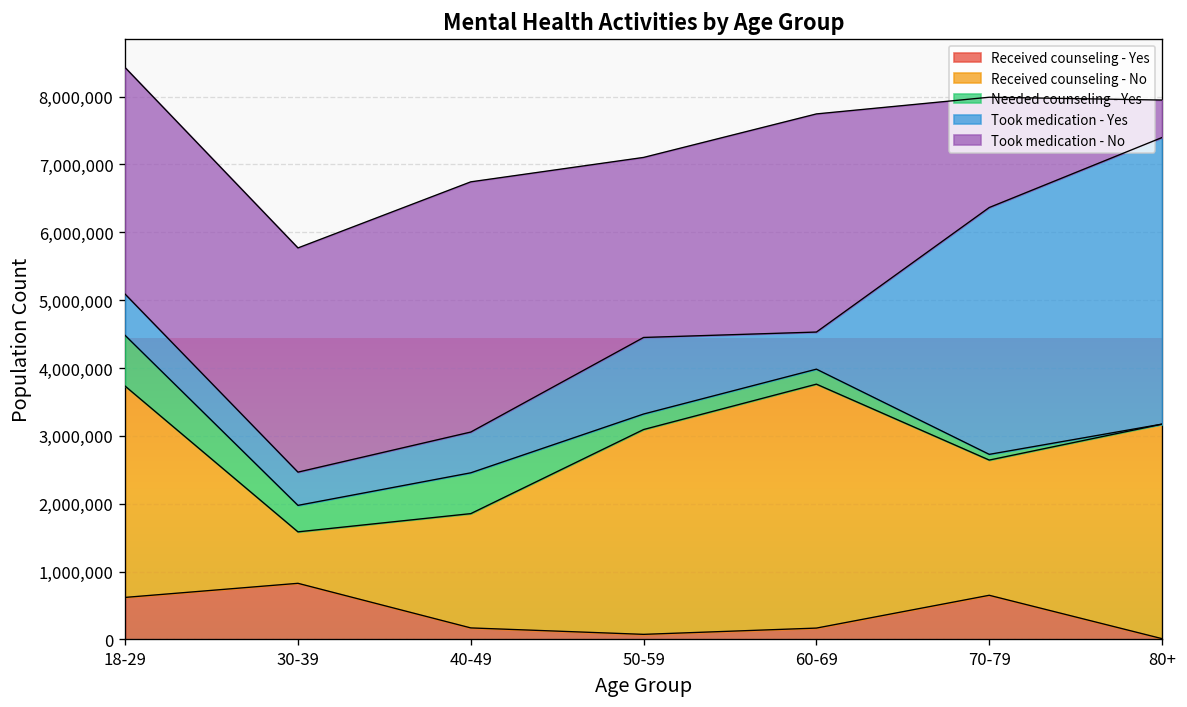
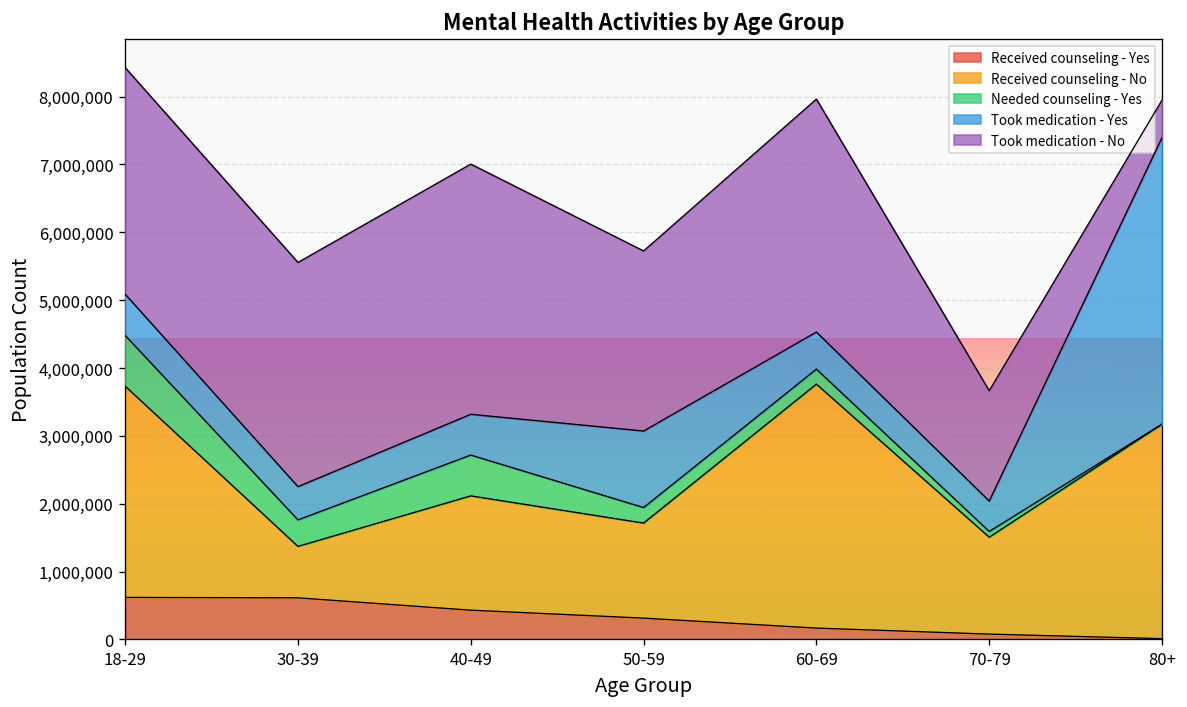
Received counseling - Yes, 30-39: 800,000 -> 600,000
Received counseling - Yes, 40-49: 200,000 -> 400,000
Received counseling - Yes, 50-59: 100,000 -> 300,000
Received counseling - No, 50-59: 3,000,000 -> 1,400,000
Took medication - No, 60-69: 3,200,000 -> 3,400,000
Received counseling - Yes, 70-79: 700,000 -> 100,000
Received counseling - No, 70-79: 2,000,000 -> 1,400,000
Took medication - Yes, 70-79: 3,600,000 -> 400,000
